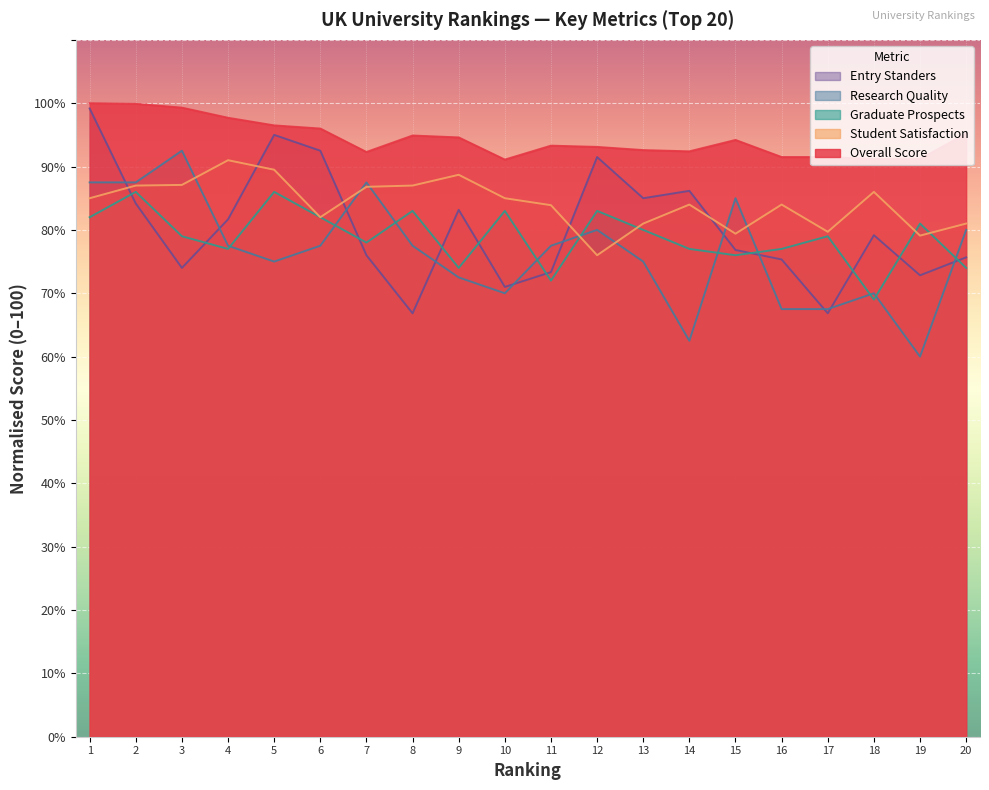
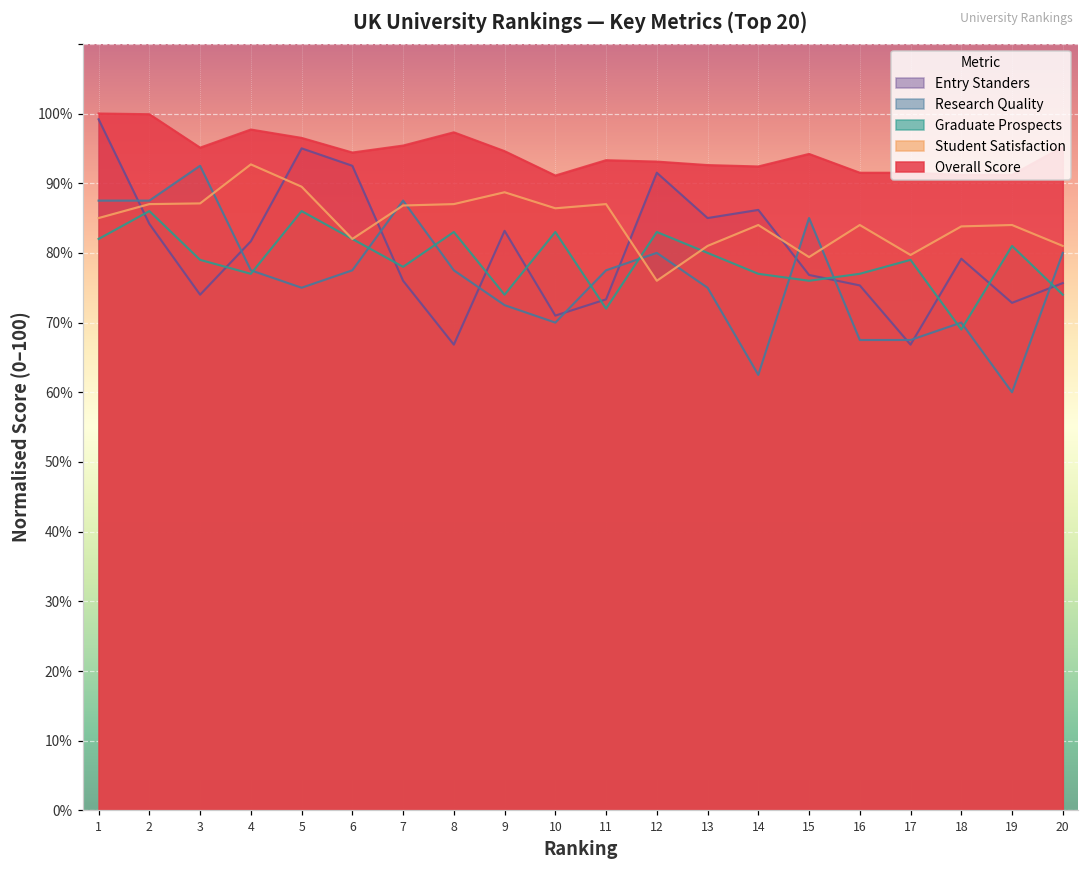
Overall Score, 3: 99% -> 95%
Student Satisfaction, 4: 91% -> 93%
Overall Score, 6: 96% -> 94%
Overall Score, 7: 92% -> 95%
Overall Score, 8: 95% -> 97%
Student Satisfaction, 10: 85% -> 86%
Student Satisfaction, 11: 84% -> 87%
Student Satisfaction, 18: 86% -> 84%
Student Satisfaction, 19: 79% -> 84%
